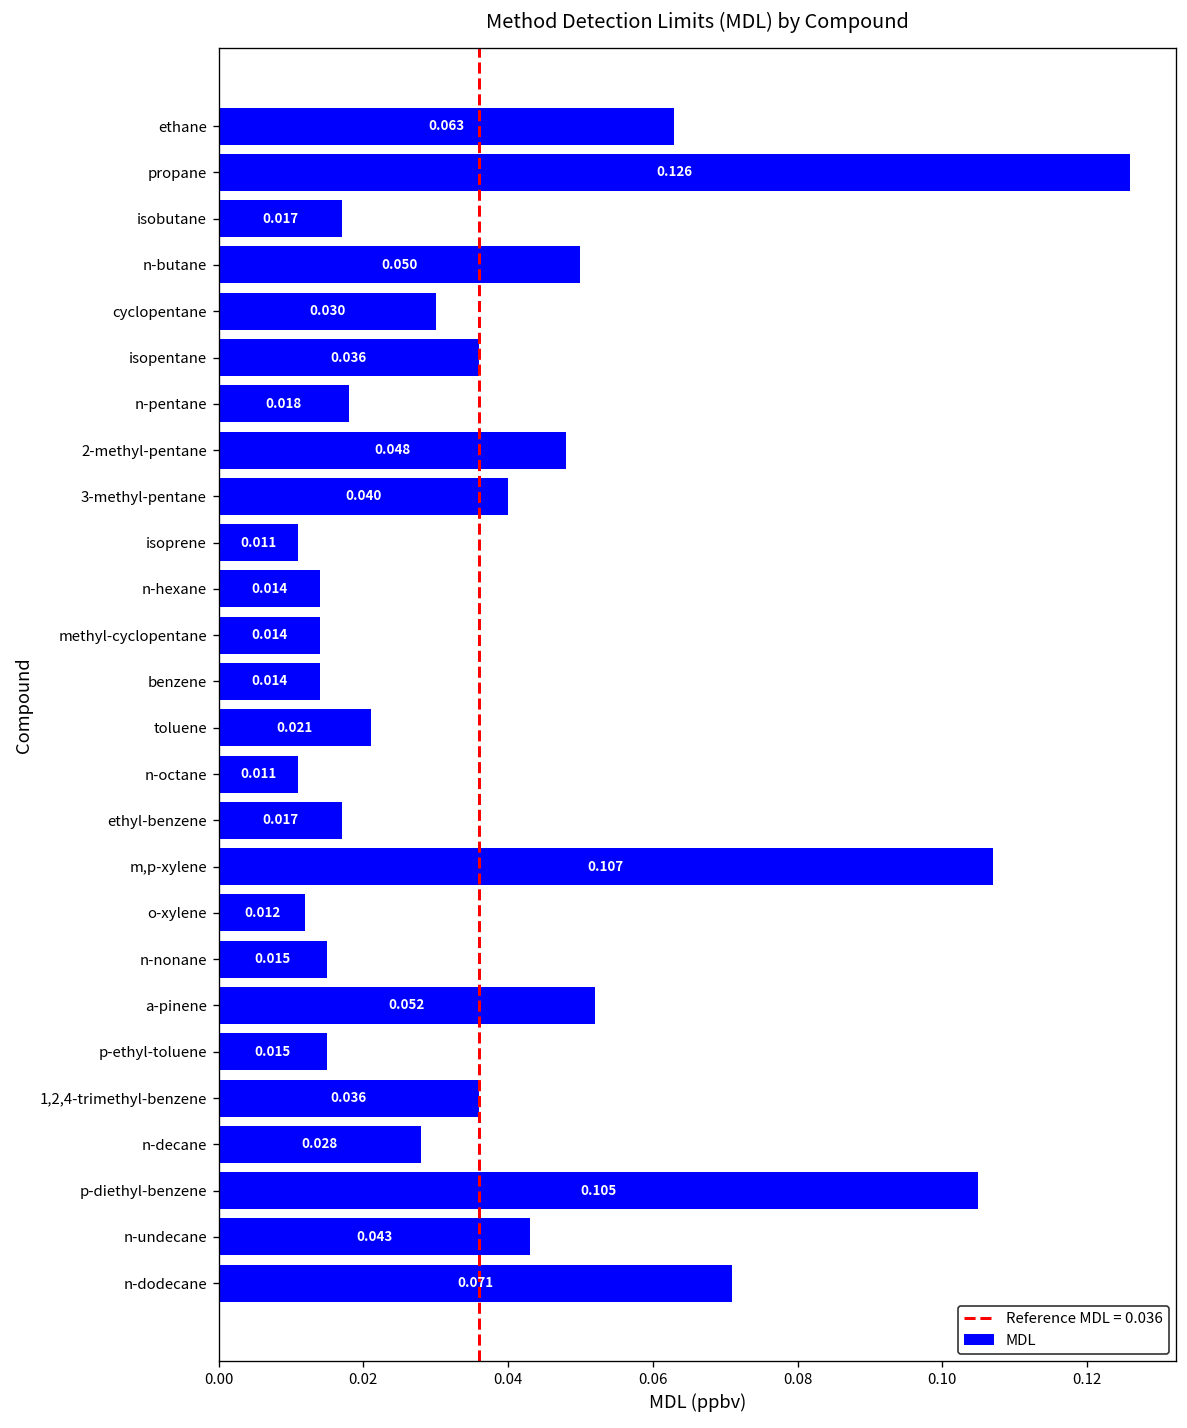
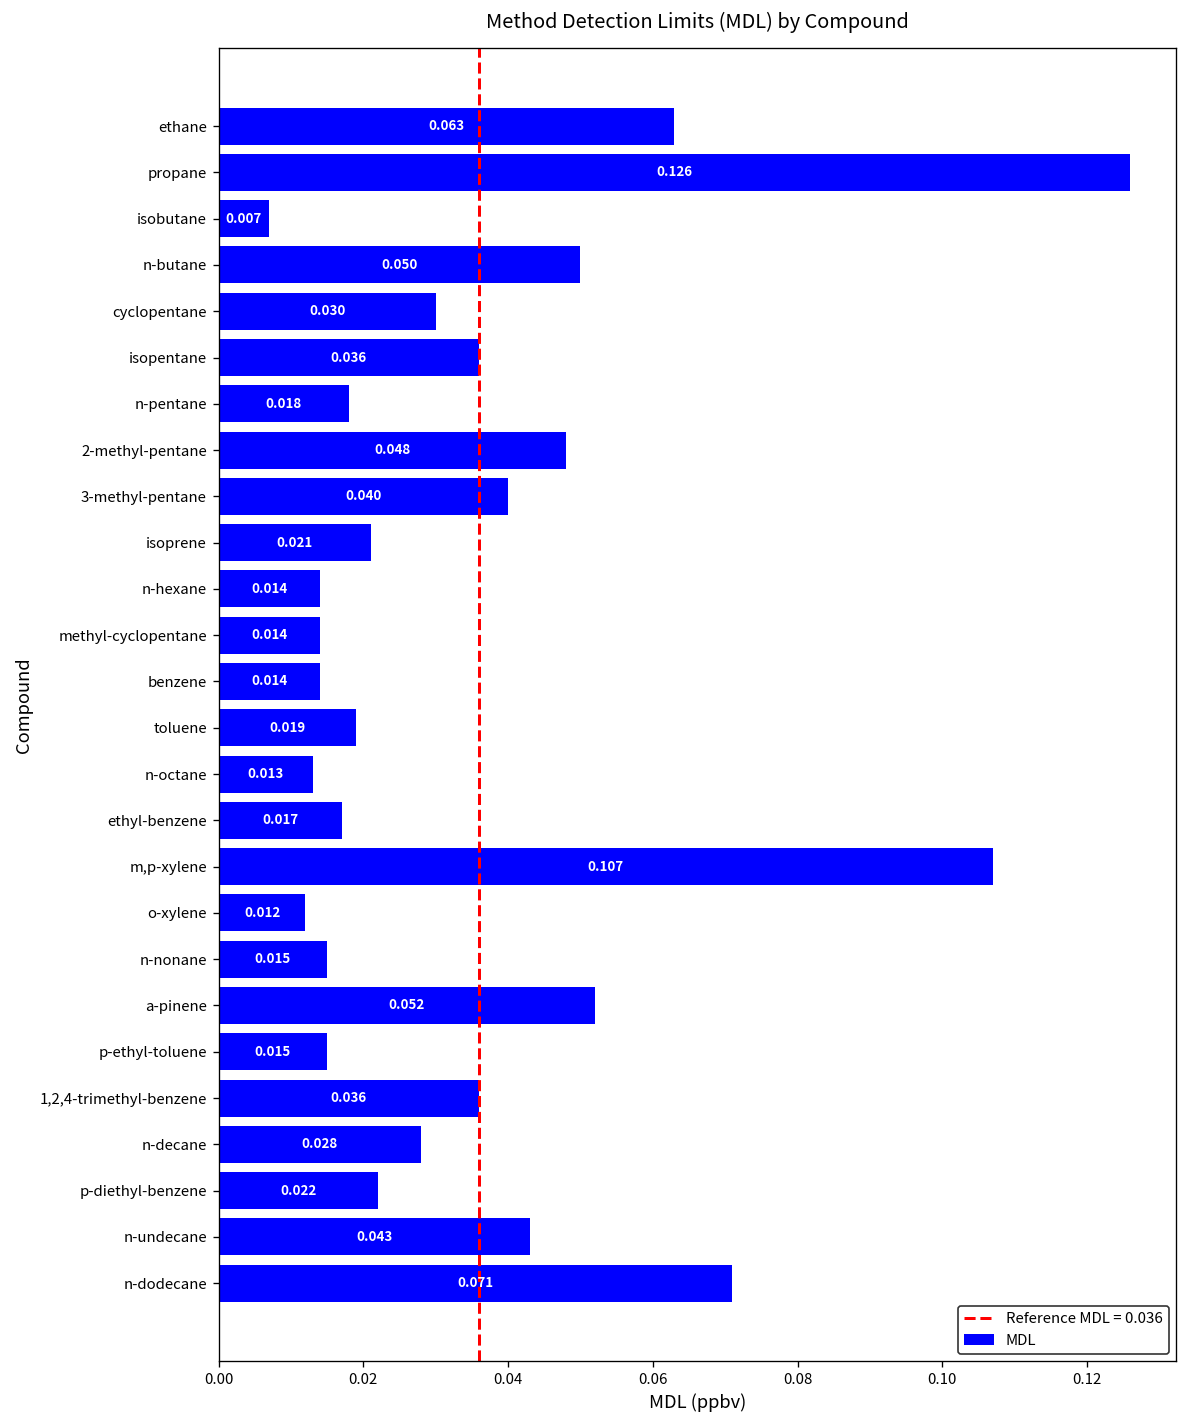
isobutane: 0.017 -> 0.007
isoprene: 0.011 -> 0.021
toluene: 0.021 -> 0.019
n-octane: 0.011 -> 0.013
p-diethyl-benzene: 0.105 -> 0.022
